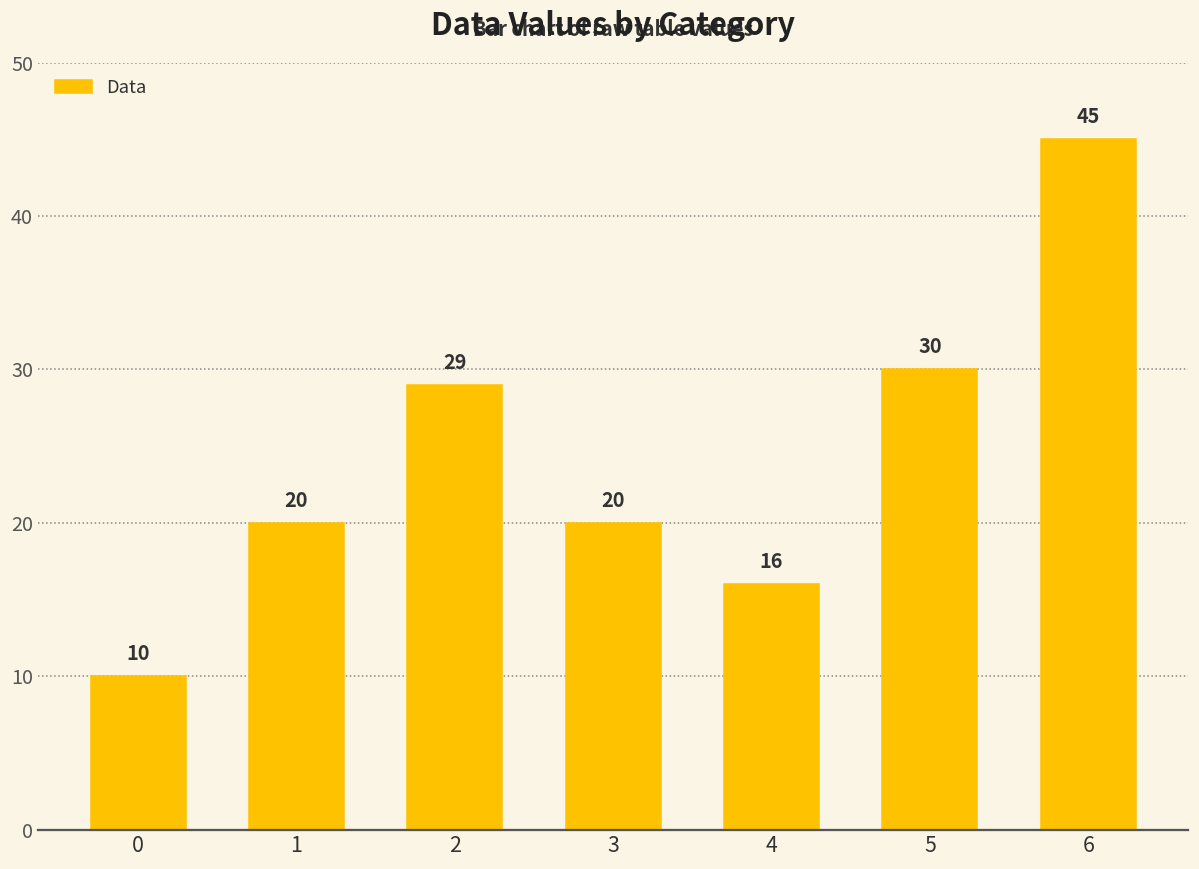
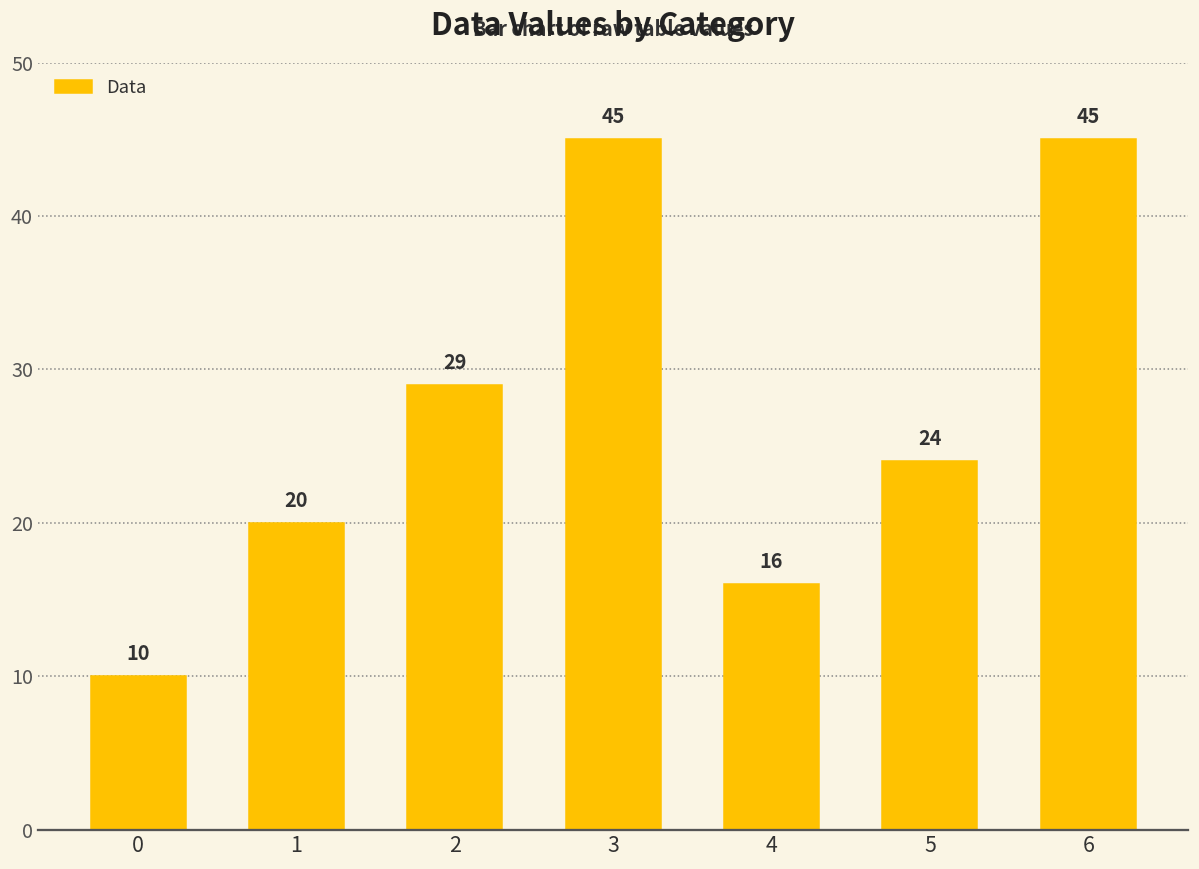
3: 20 -> 45
5: 30 -> 24
